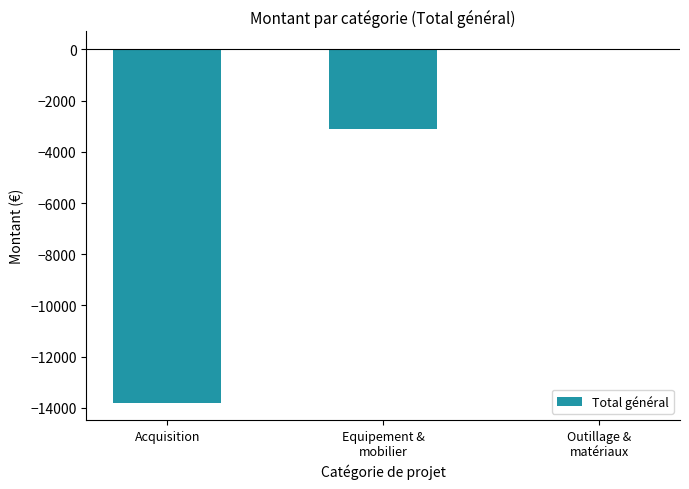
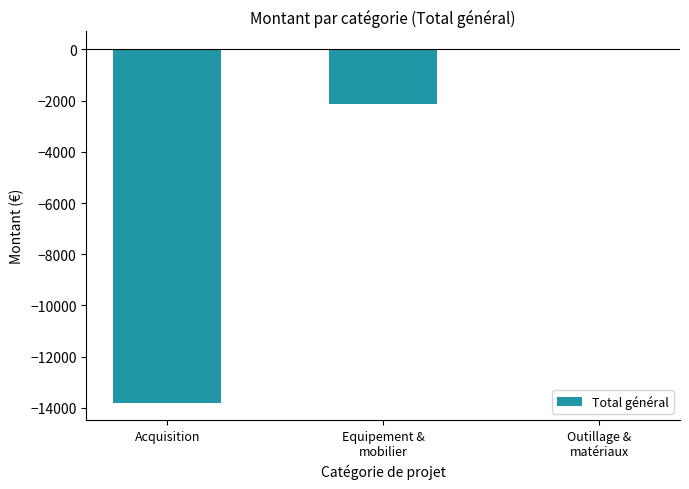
Equipement & mobilier: -3100 -> -2100
